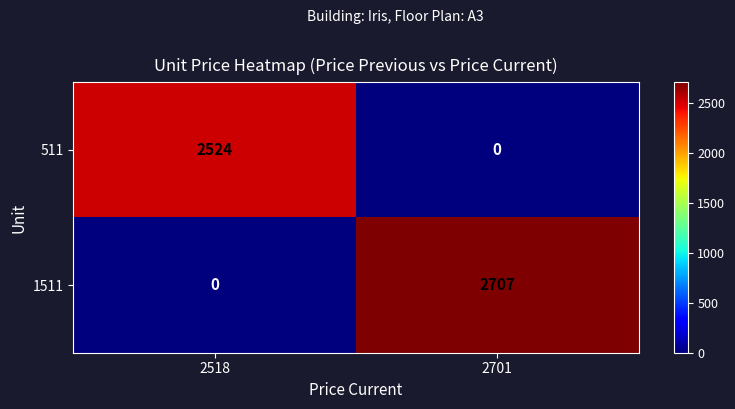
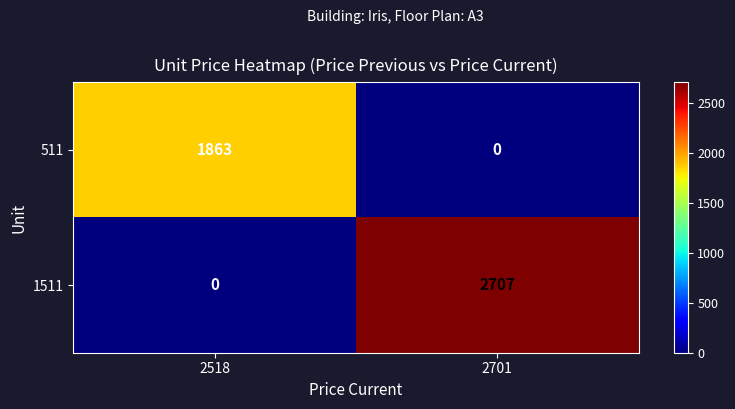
511, 2518: 2524 -> 1863
